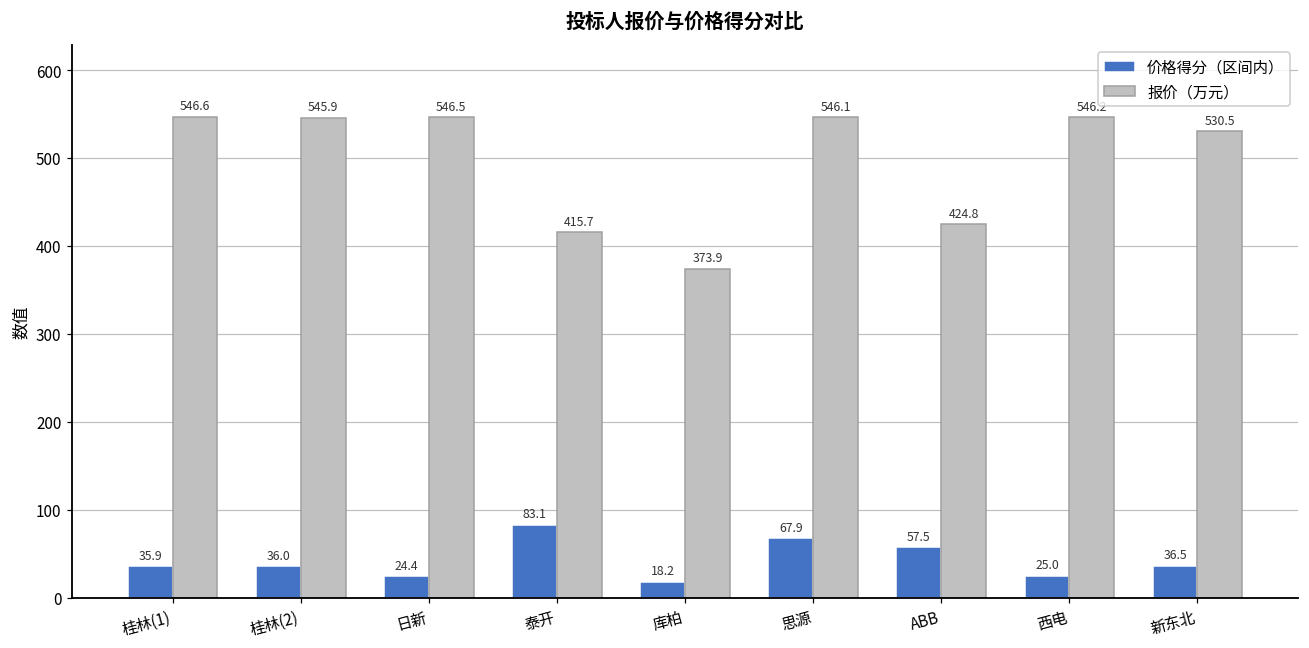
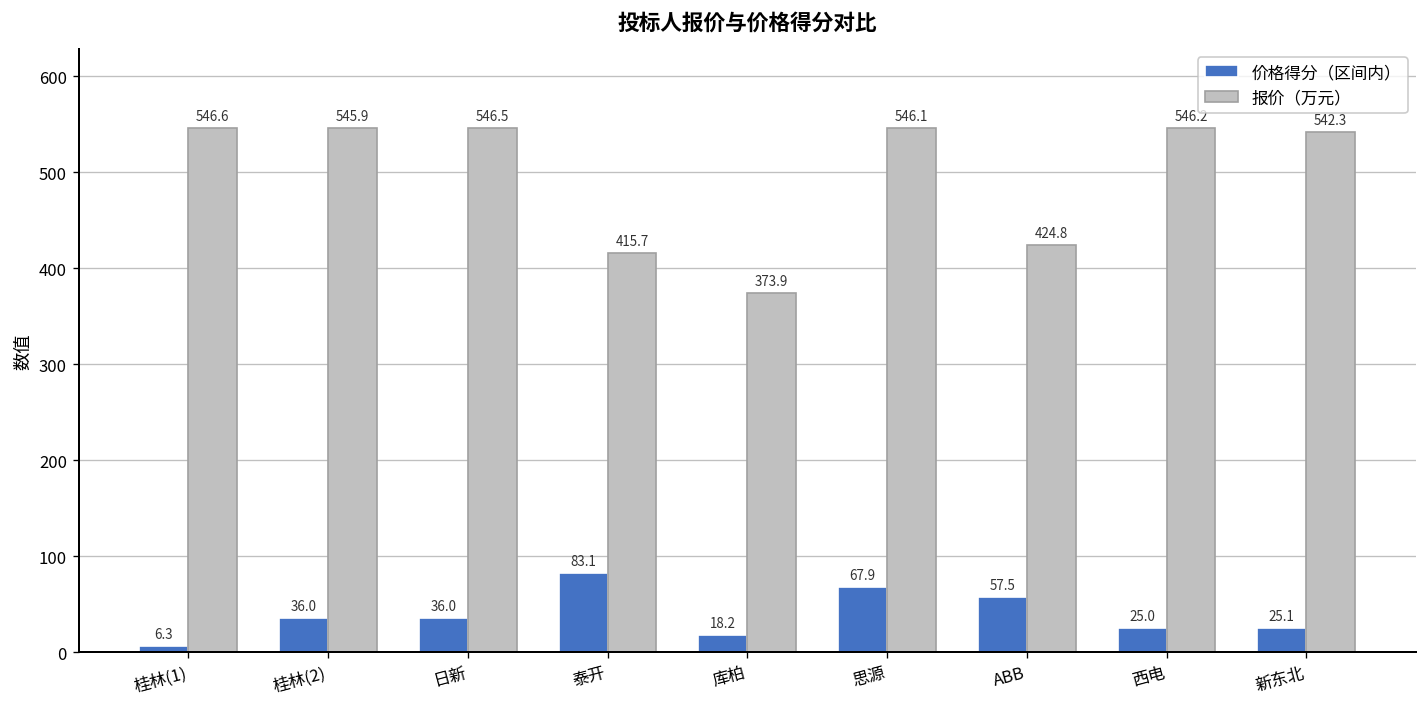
价格得分（区间内）, 桂林(1): 35.9 -> 6.3
价格得分（区间内）, 日新: 24.4 -> 36.0
价格得分（区间内）, 新东北: 36.5 -> 25.1
报价（万元）, 新东北: 530.5 -> 542.3
